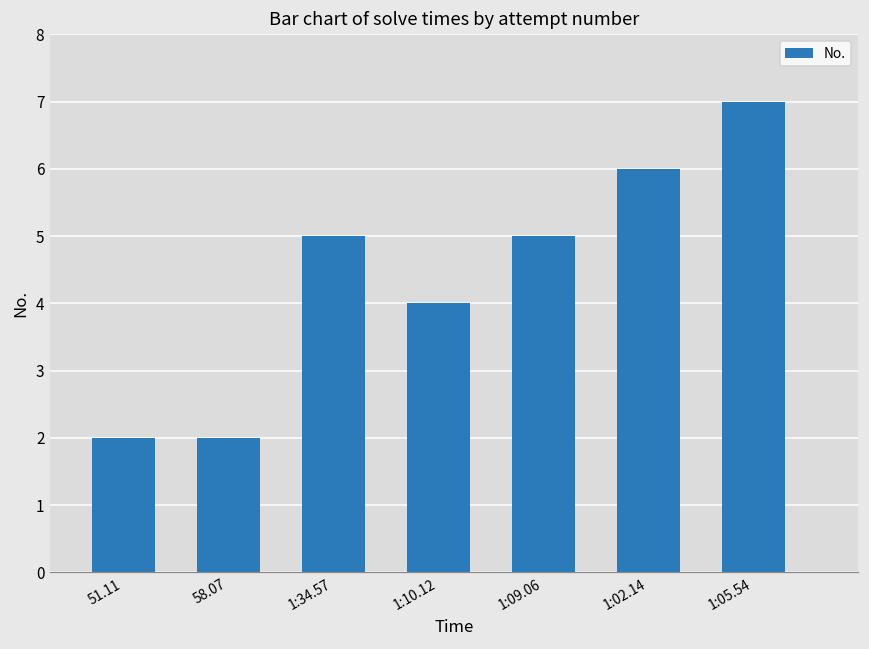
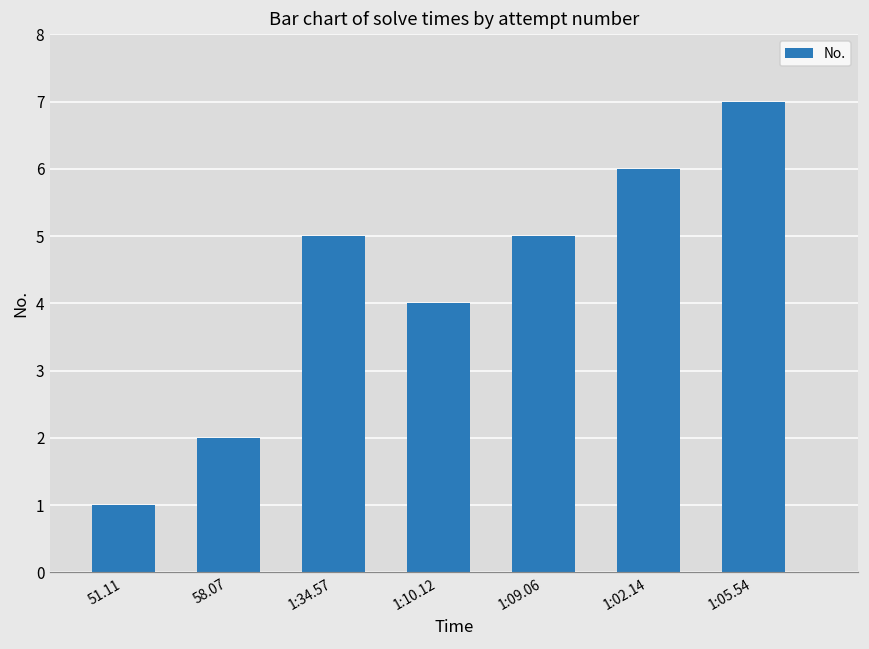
51.11: 2 -> 1
